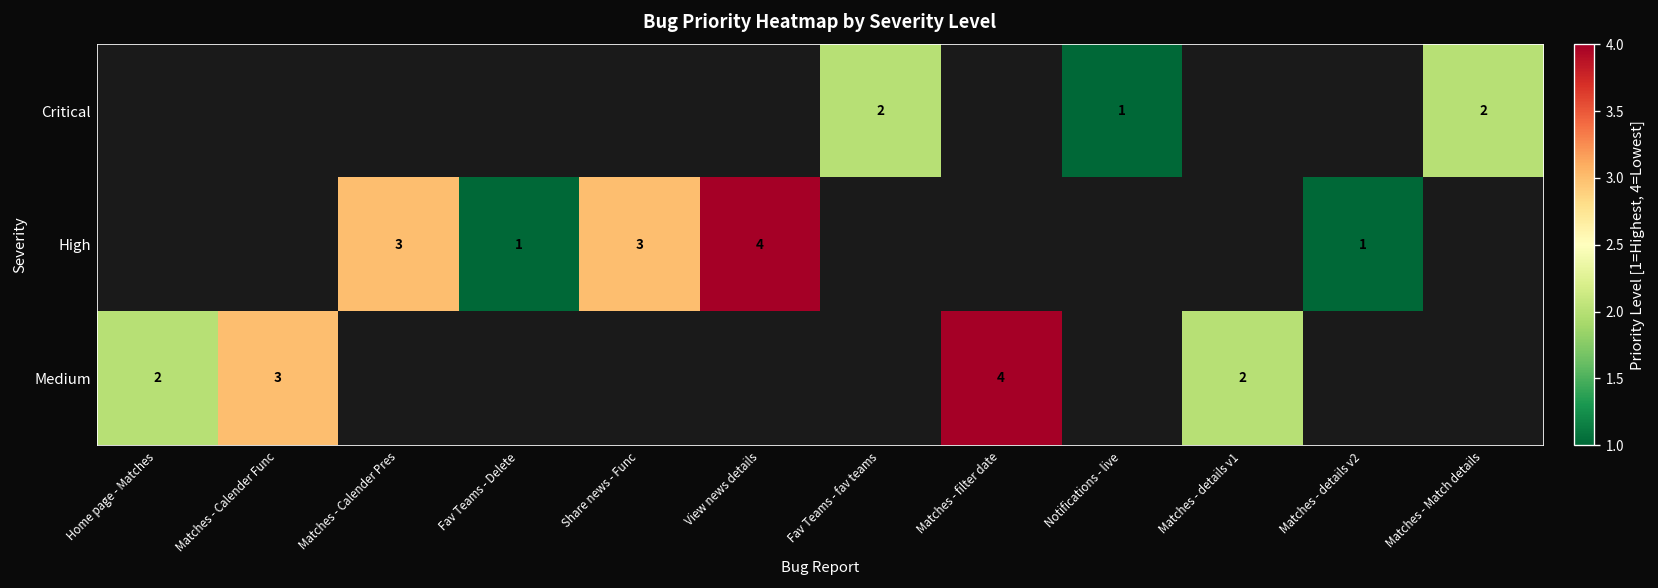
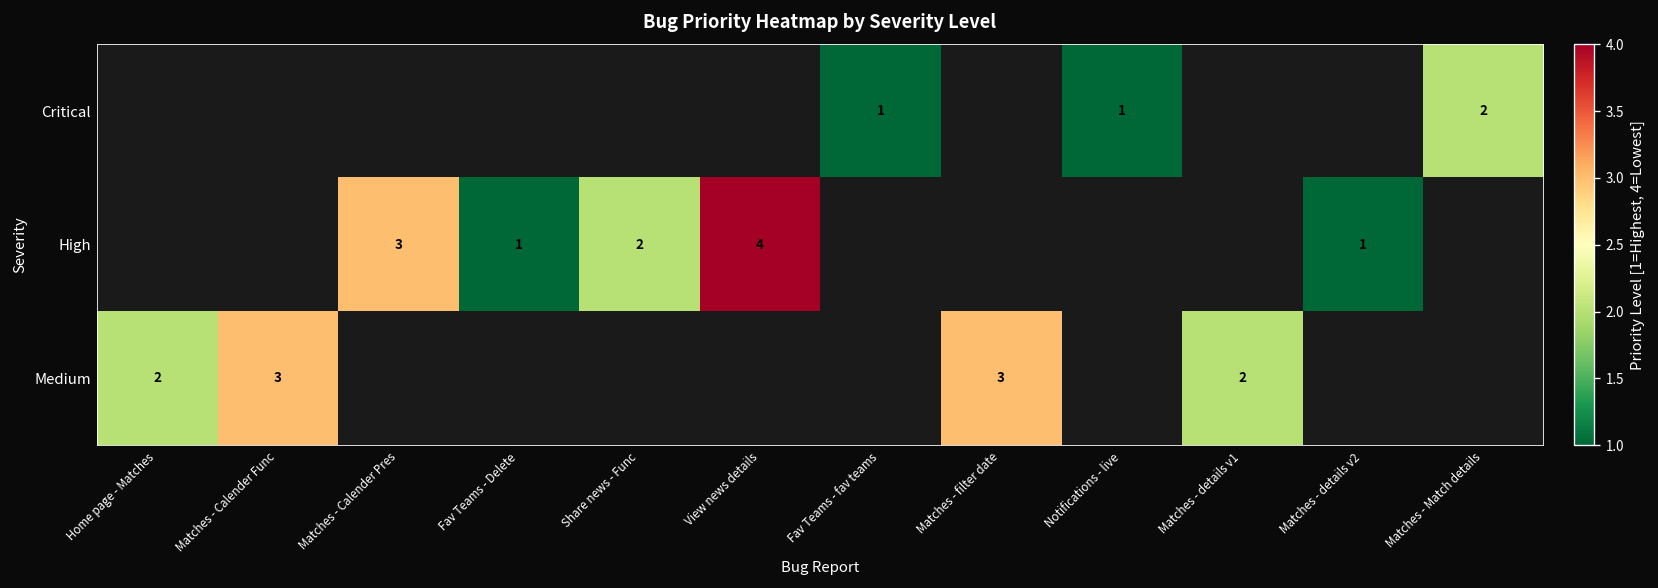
Critical, Fav Teams - fav teams: 2 -> 1
High, Share news - Func: 3 -> 2
Medium, Matches - filter date: 4 -> 3
